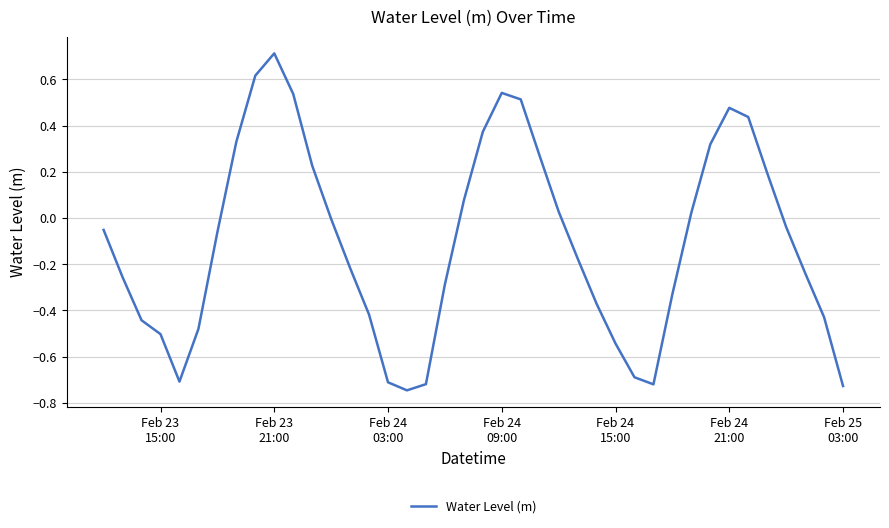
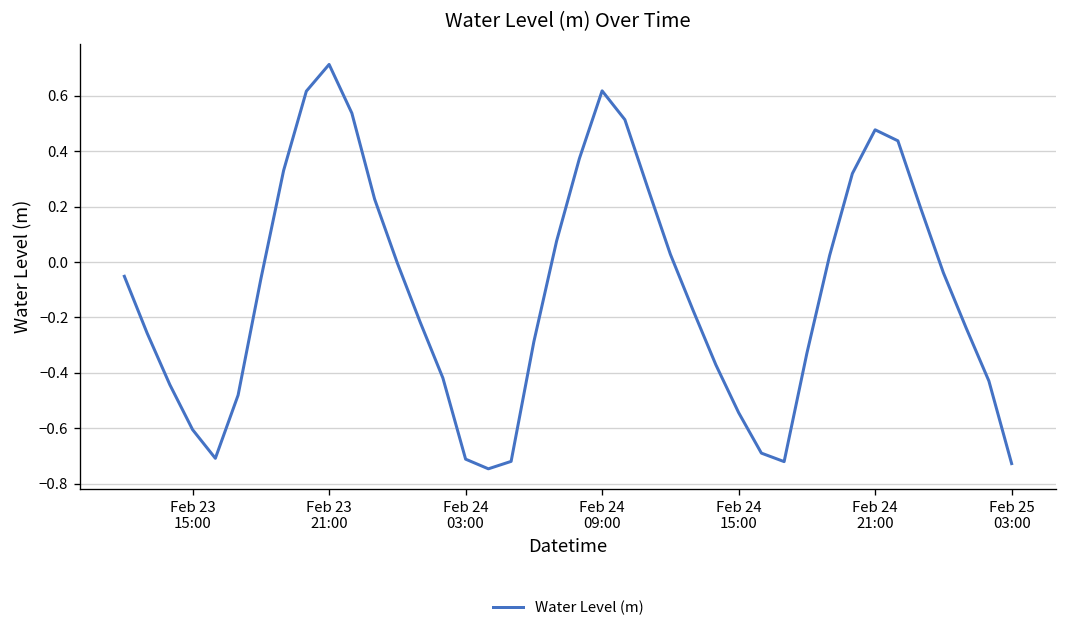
Feb 23 15:00: -0.50 -> -0.60
Feb 24 09:00: 0.54 -> 0.62
